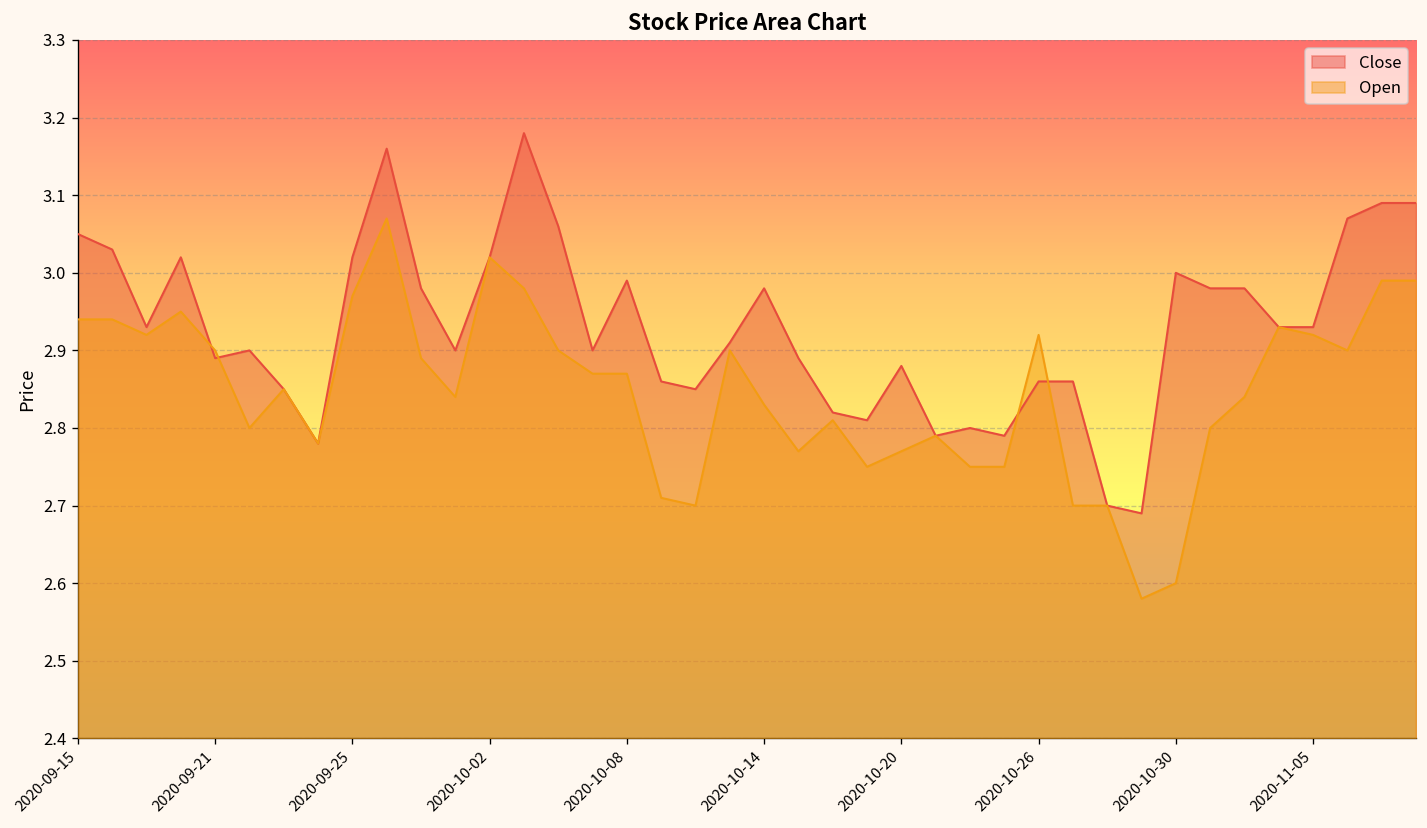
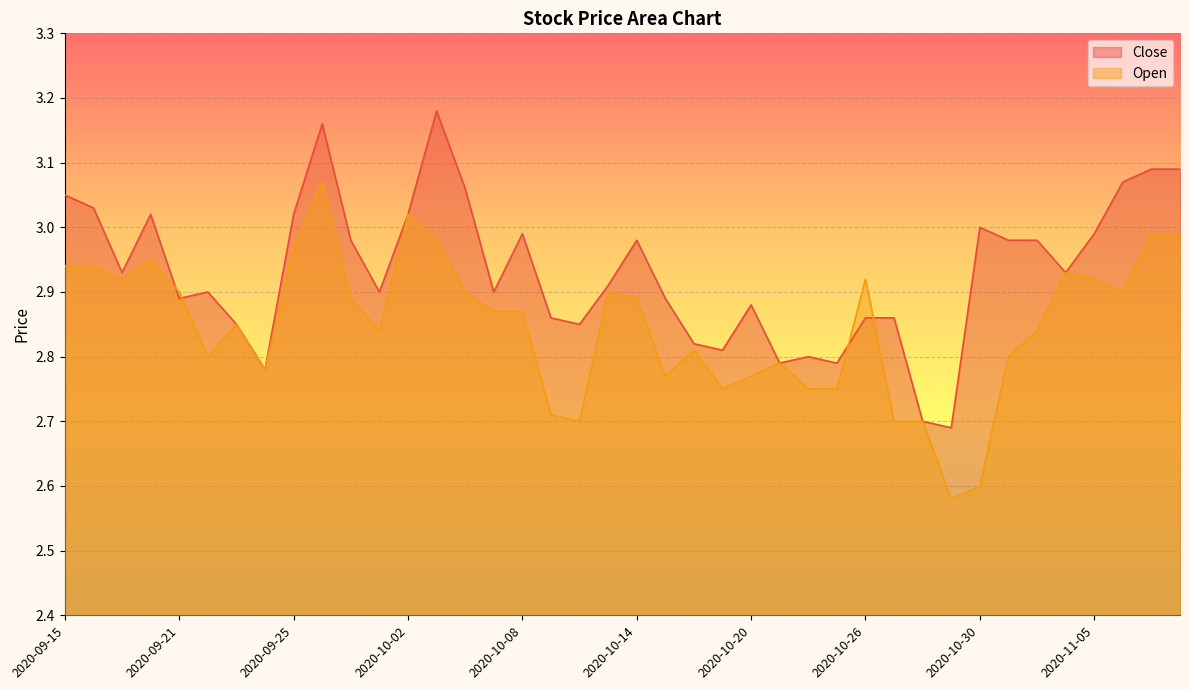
Open, 2020-10-14: 2.83 -> 2.89
Close, 2020-11-05: 2.93 -> 2.99
